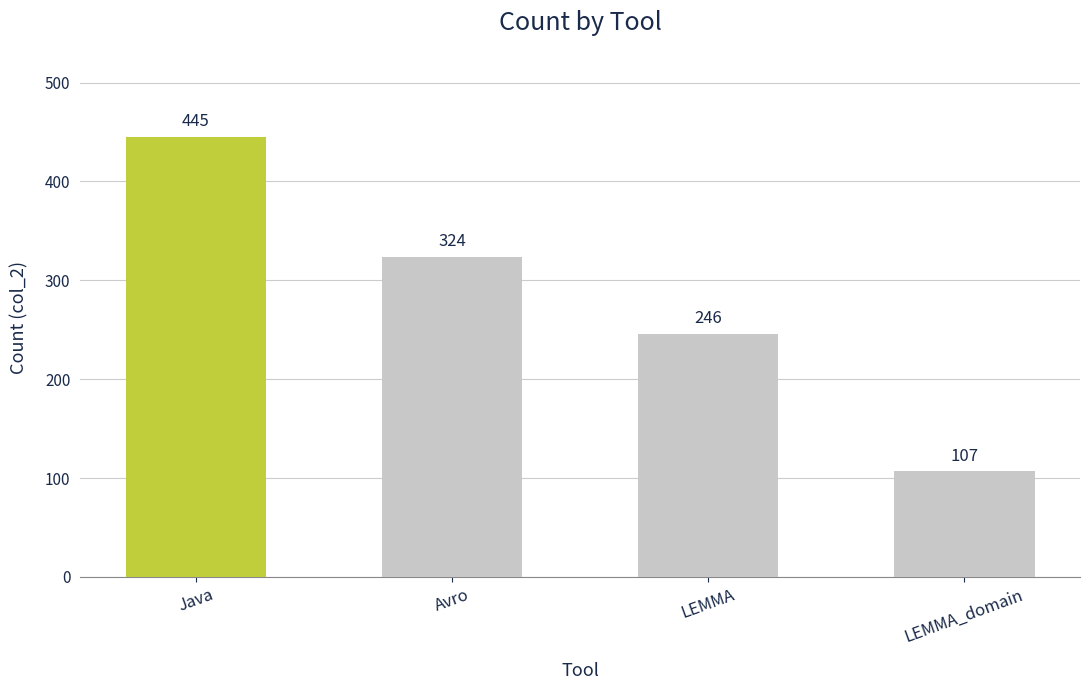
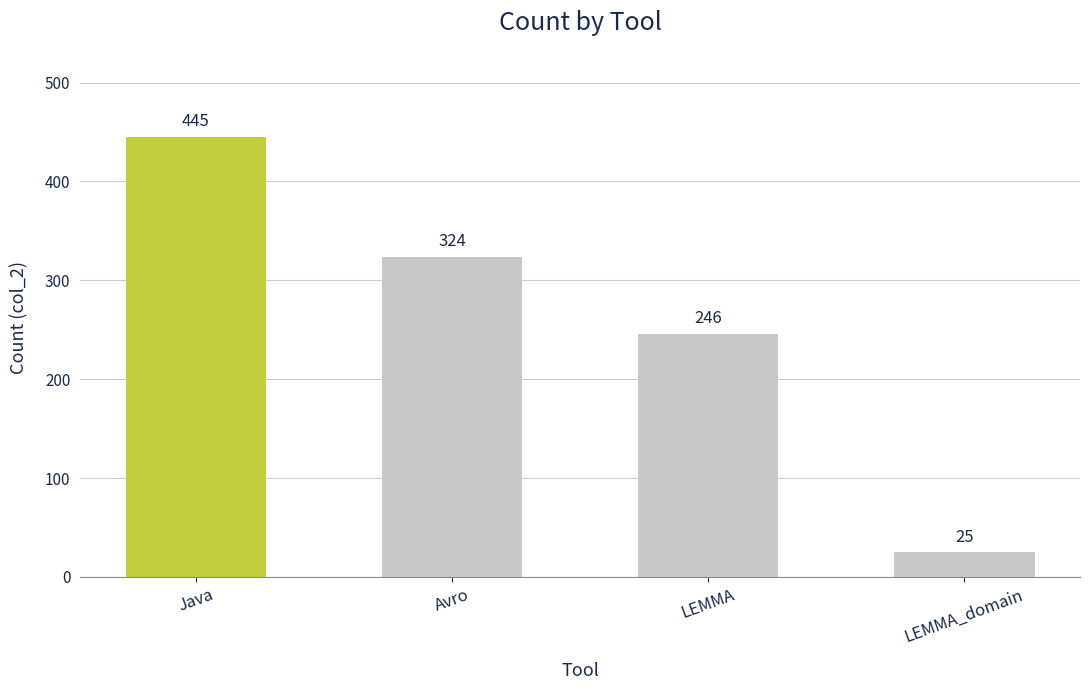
LEMMA_domain: 107 -> 25
